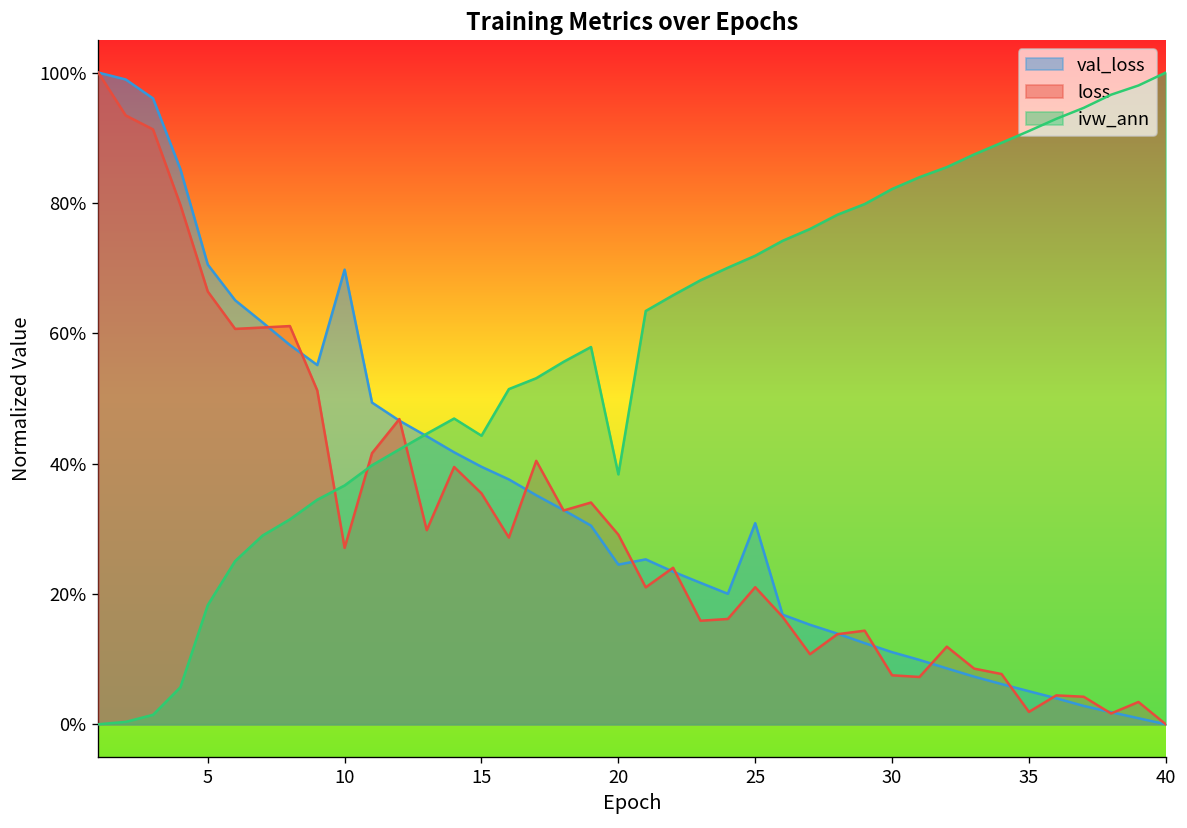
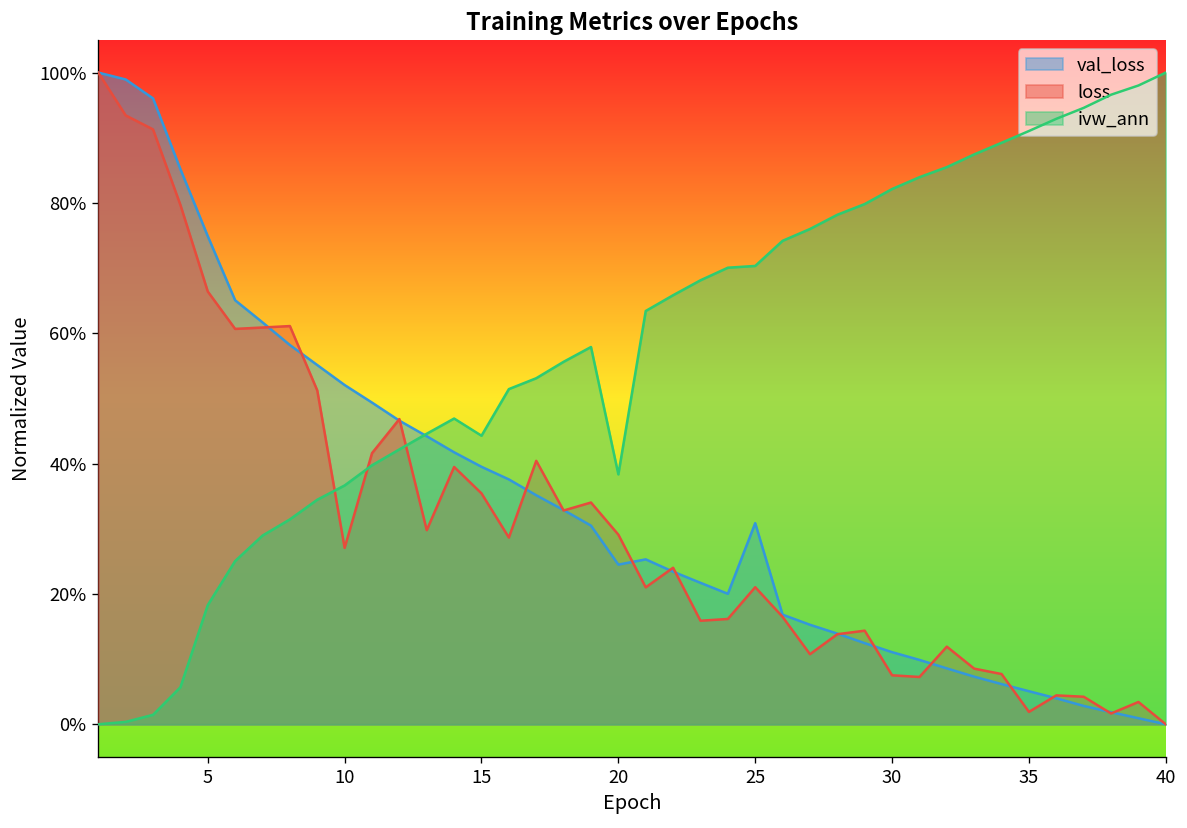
val_loss, 5: 71% -> 75%
val_loss, 10: 70% -> 52%
ivw_ann, 25: 72% -> 70%
